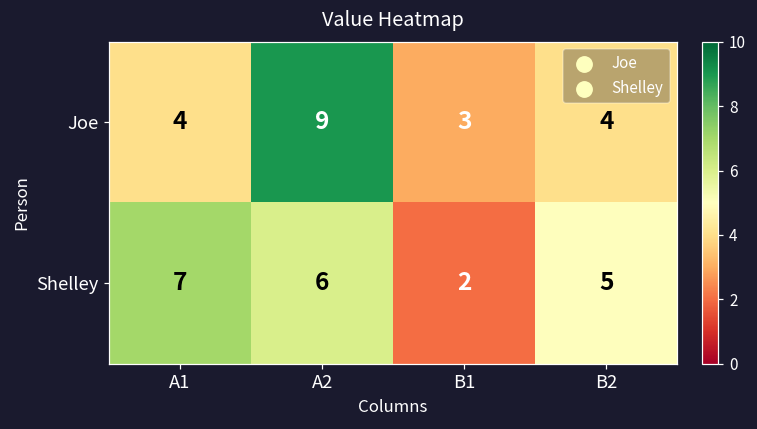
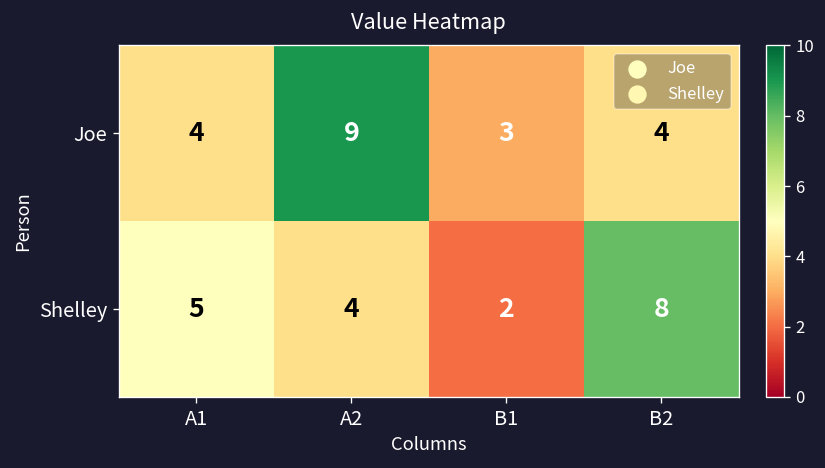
Shelley, A1: 7 -> 5
Shelley, A2: 6 -> 4
Shelley, B2: 5 -> 8
